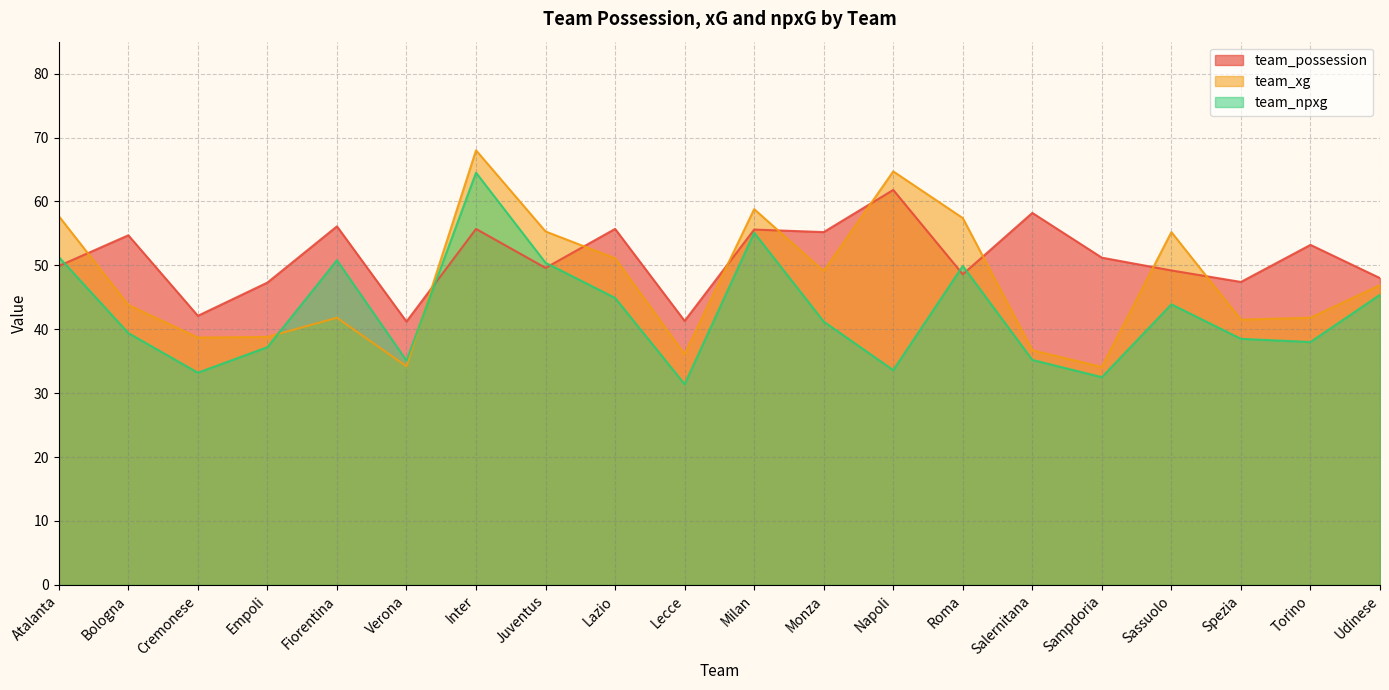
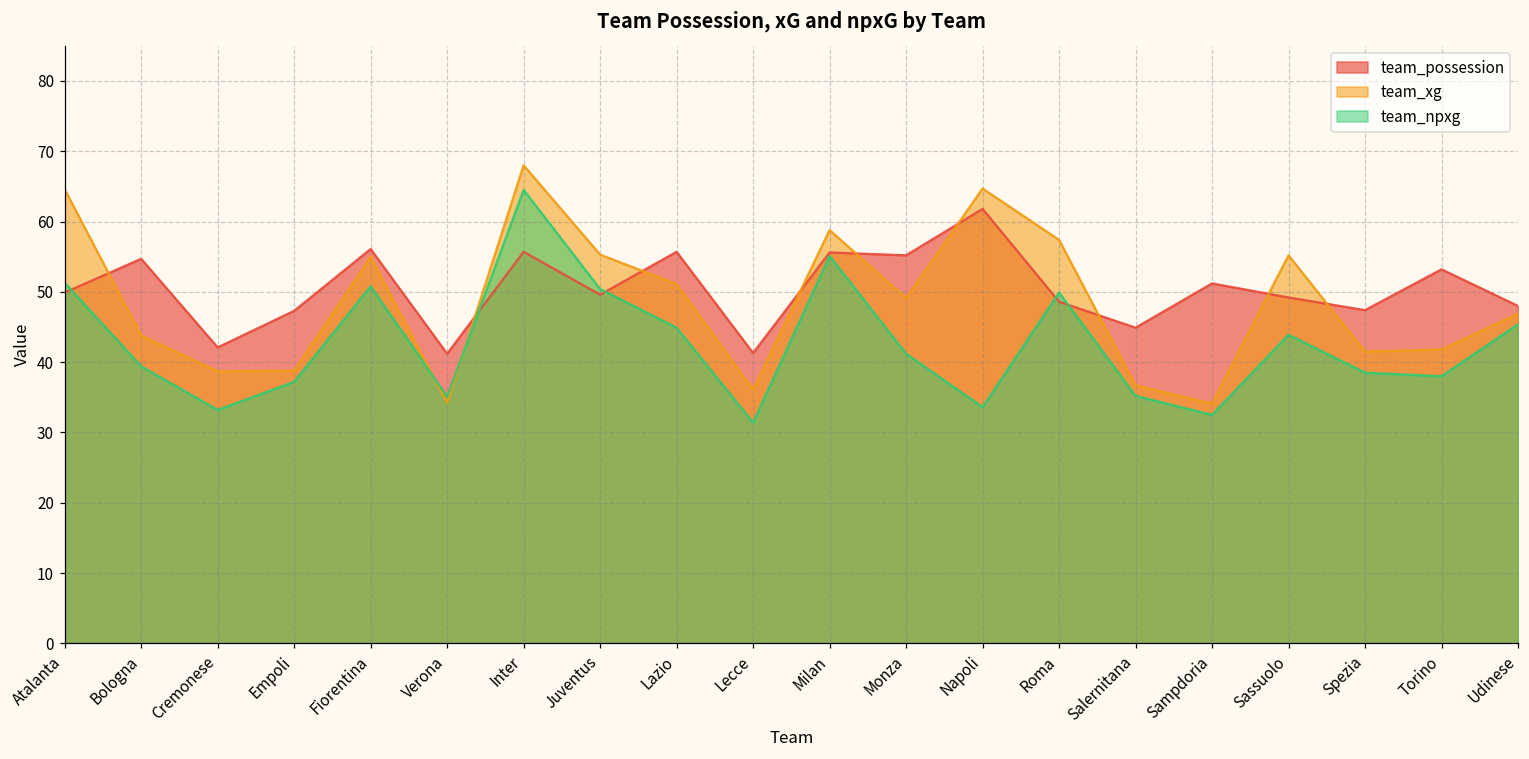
team_xg, Atalanta: 58 -> 65
team_xg, Fiorentina: 42 -> 55
team_possession, Salernitana: 58 -> 45
